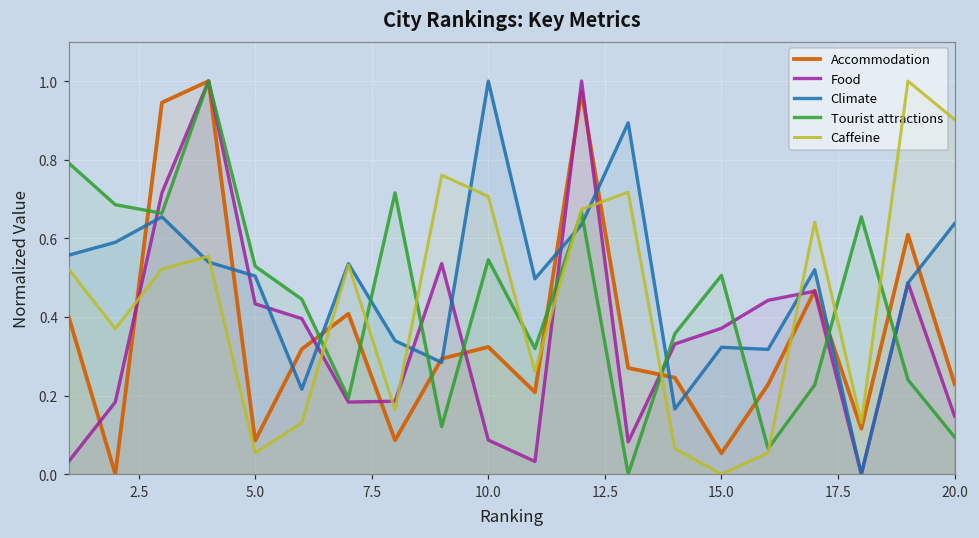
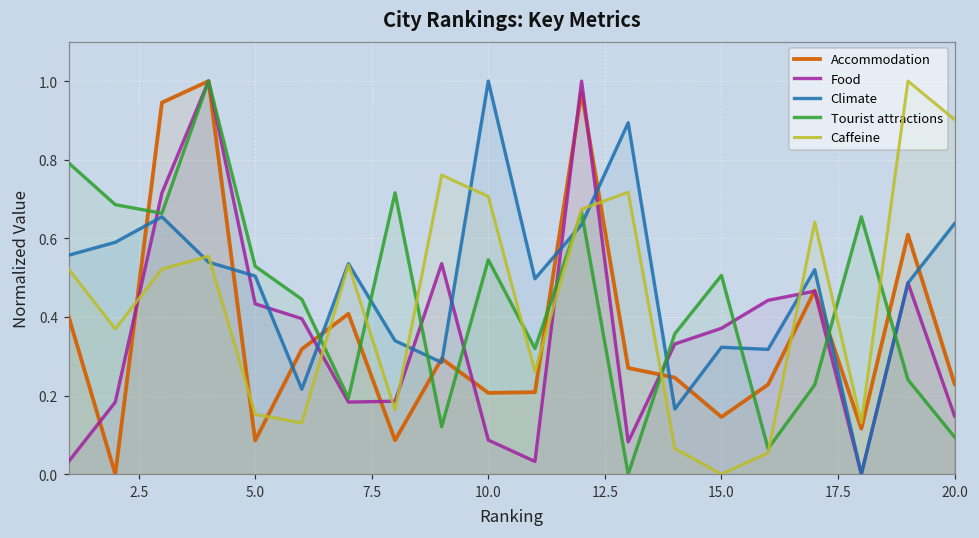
Caffeine, 5.0: 0.05 -> 0.15
Accommodation, 10.0: 0.32 -> 0.21
Accommodation, 15.0: 0.05 -> 0.15
